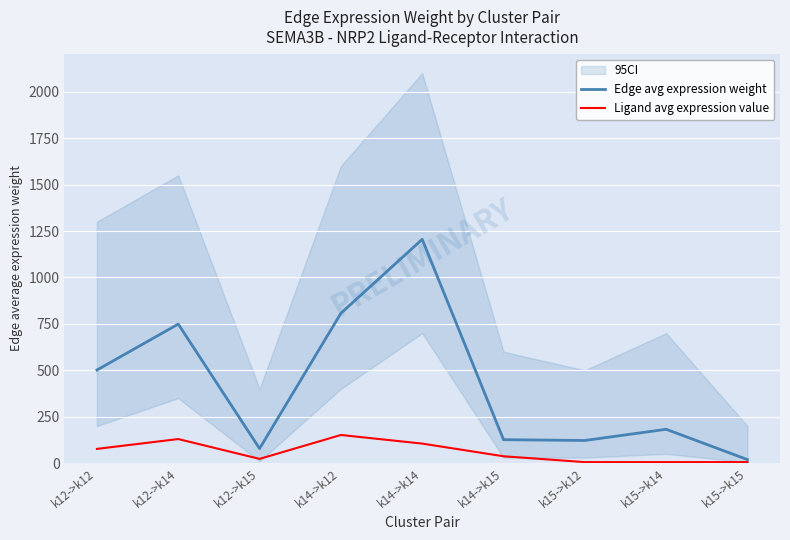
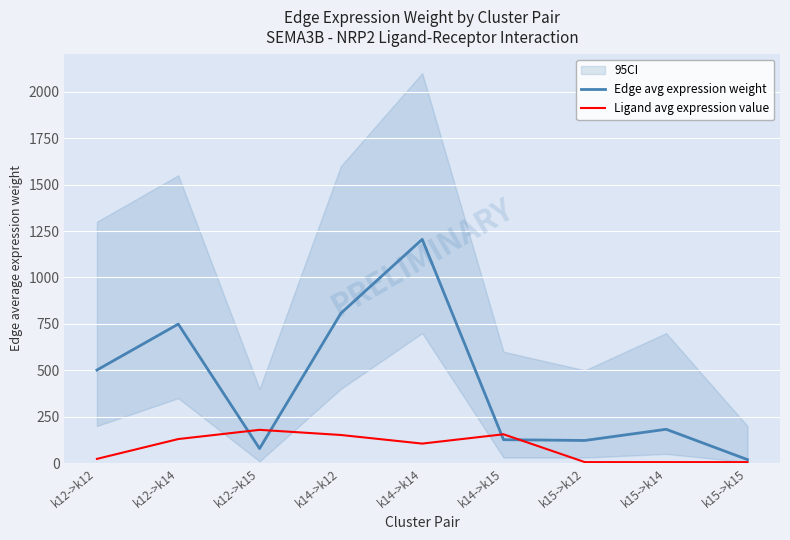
Ligand avg expression value, k12->k12: 80 -> 20
Ligand avg expression value, k12->k15: 20 -> 180
Ligand avg expression value, k14->k15: 40 -> 160
